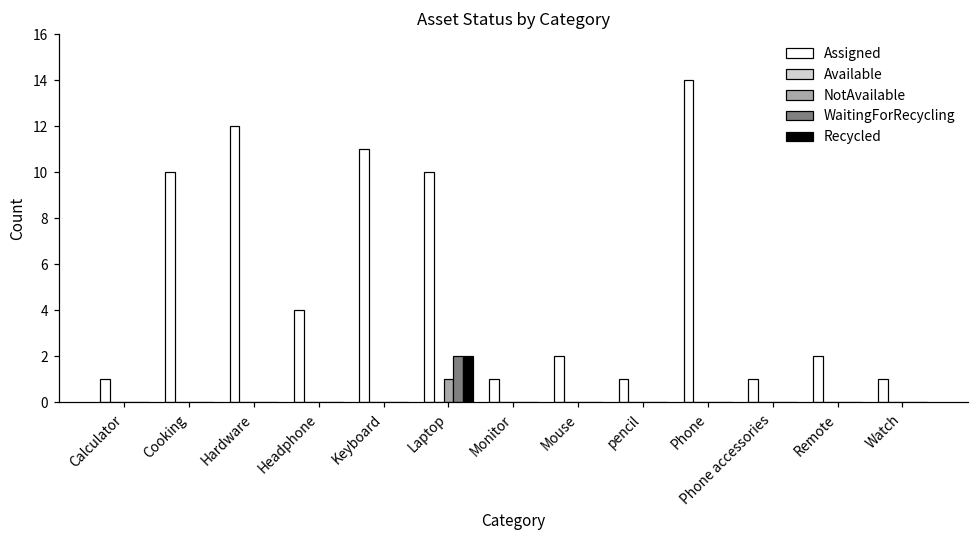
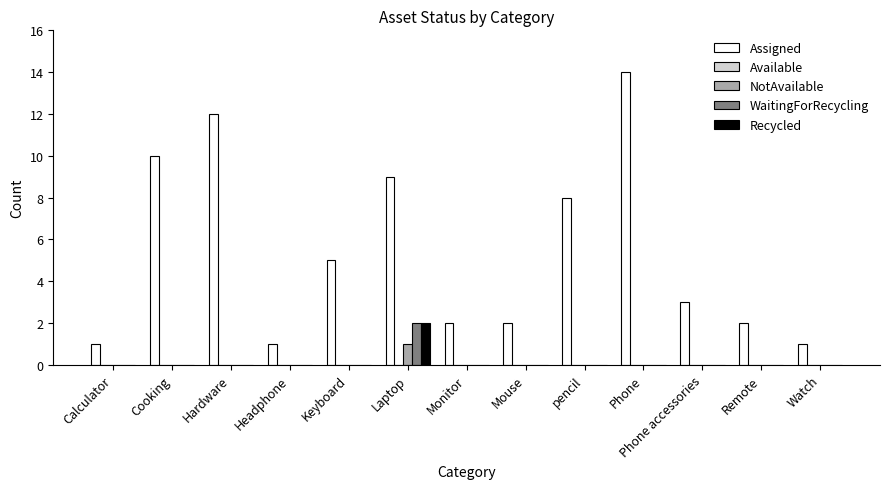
Assigned, Headphone: 4 -> 1
Assigned, Keyboard: 11 -> 5
Assigned, Laptop: 10 -> 9
Assigned, Monitor: 1 -> 2
Assigned, pencil: 1 -> 8
Assigned, Phone accessories: 1 -> 3
